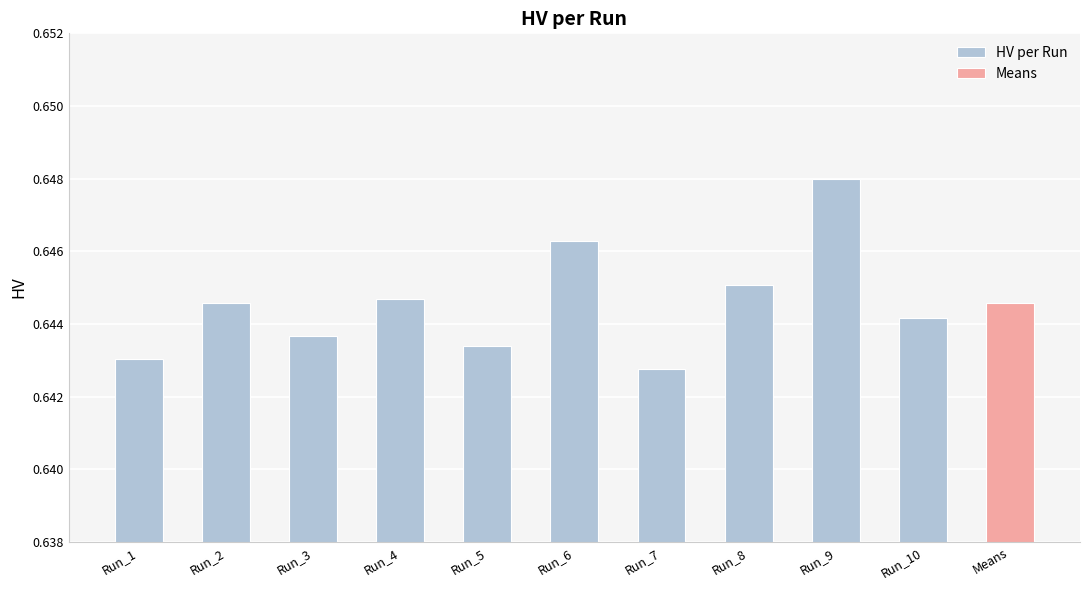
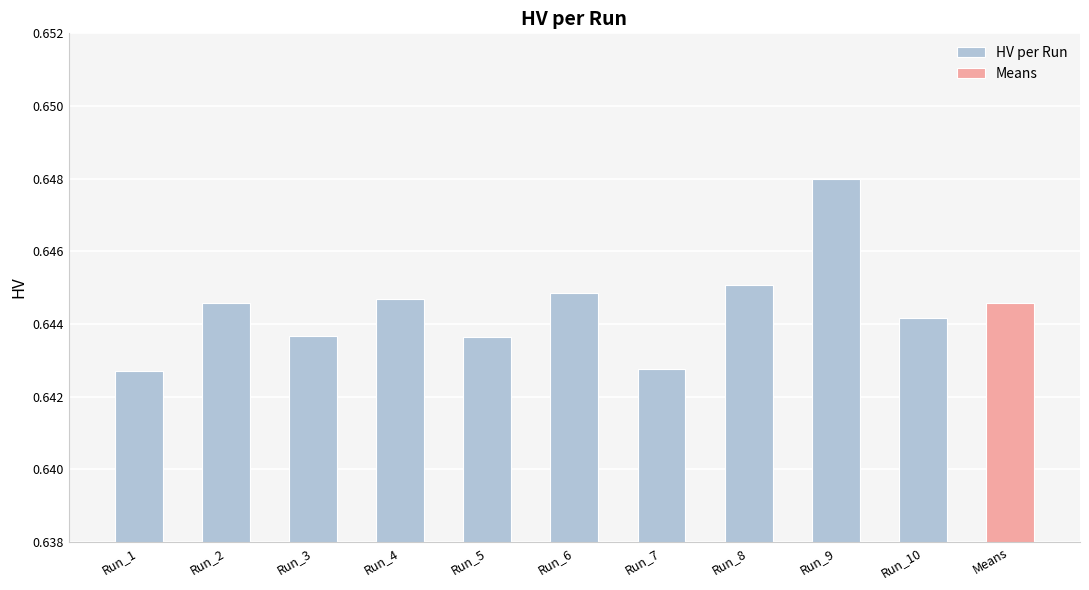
HV per Run, Run_1: 0.6430 -> 0.6427
HV per Run, Run_5: 0.6434 -> 0.6436
HV per Run, Run_6: 0.6463 -> 0.6449
